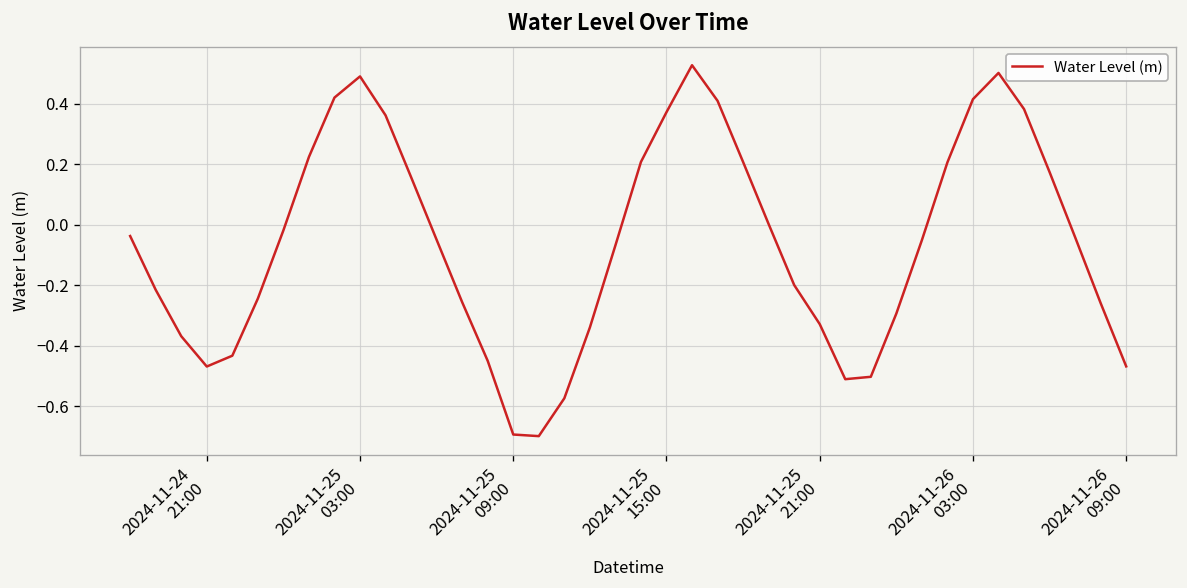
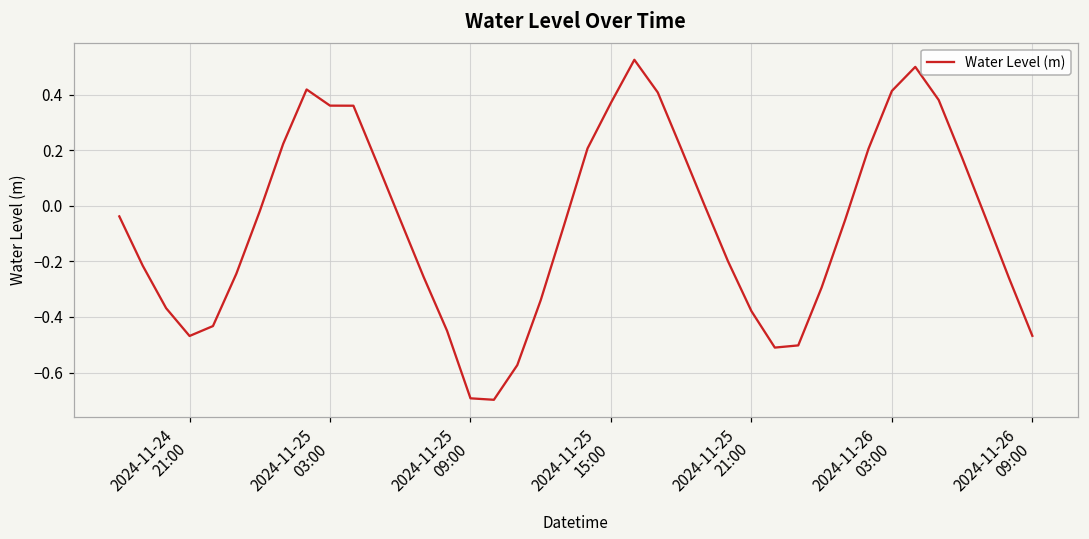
2024-11-25 03:00: 0.49 -> 0.36
2024-11-25 21:00: -0.33 -> -0.38
